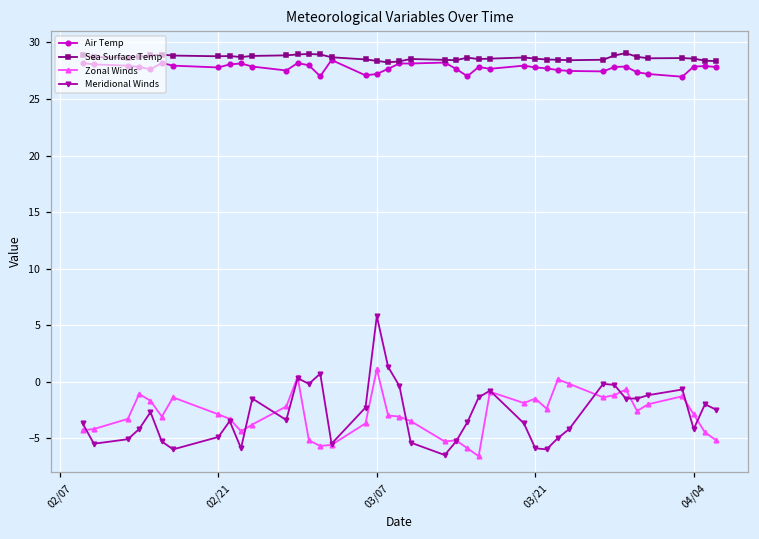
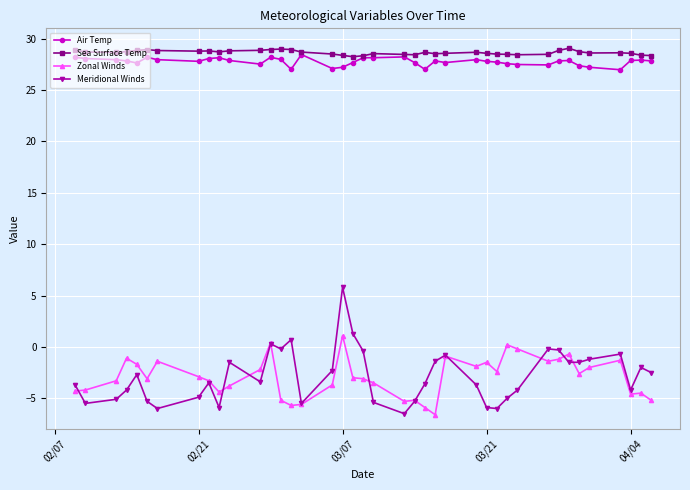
Zonal Winds, 04/04: -2.9 -> -4.6
